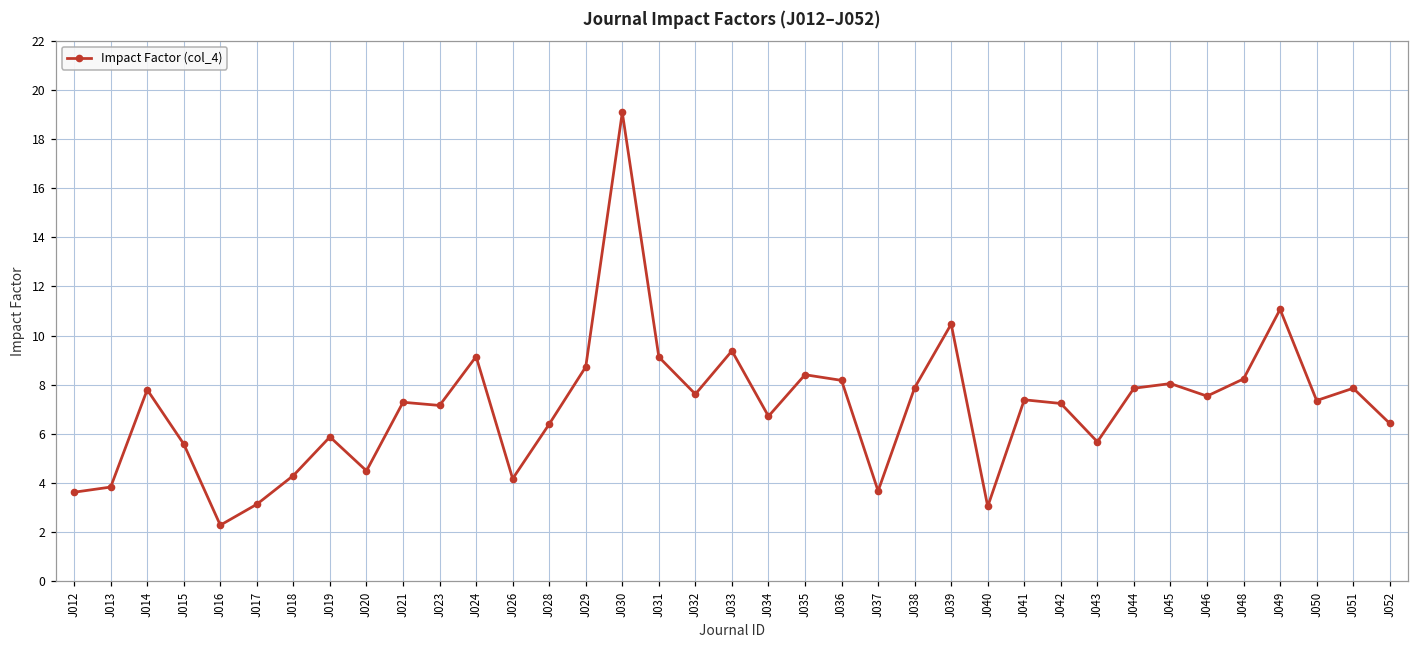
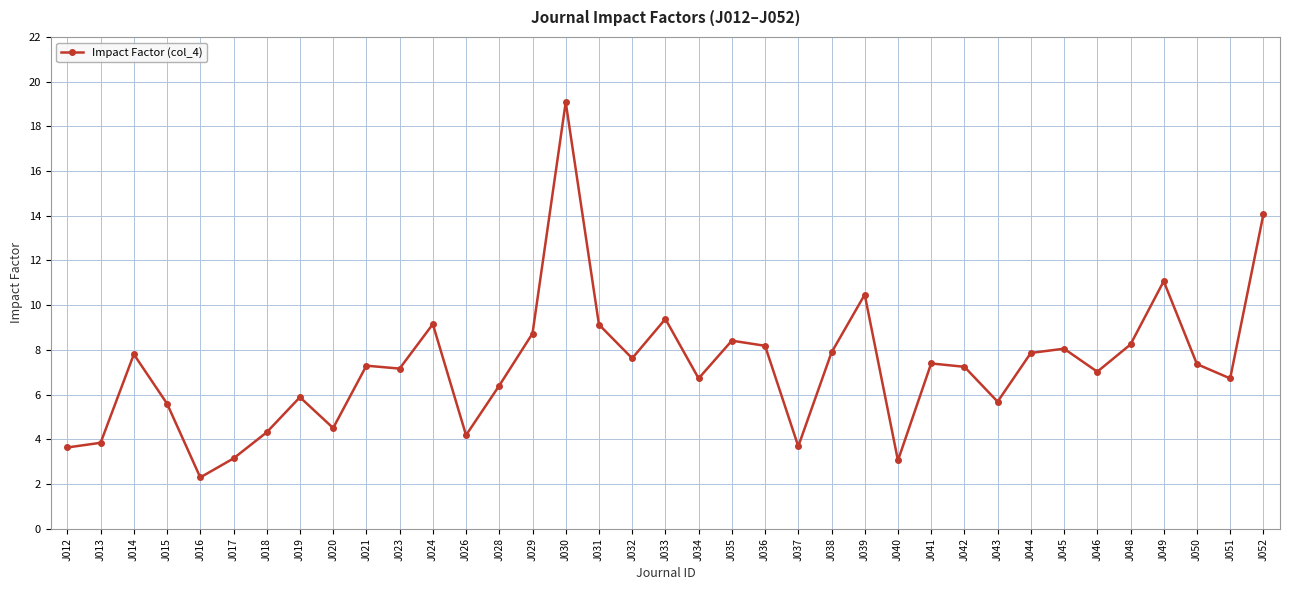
J046: 7.5 -> 7.0
J051: 7.9 -> 6.7
J052: 6.4 -> 14.1
